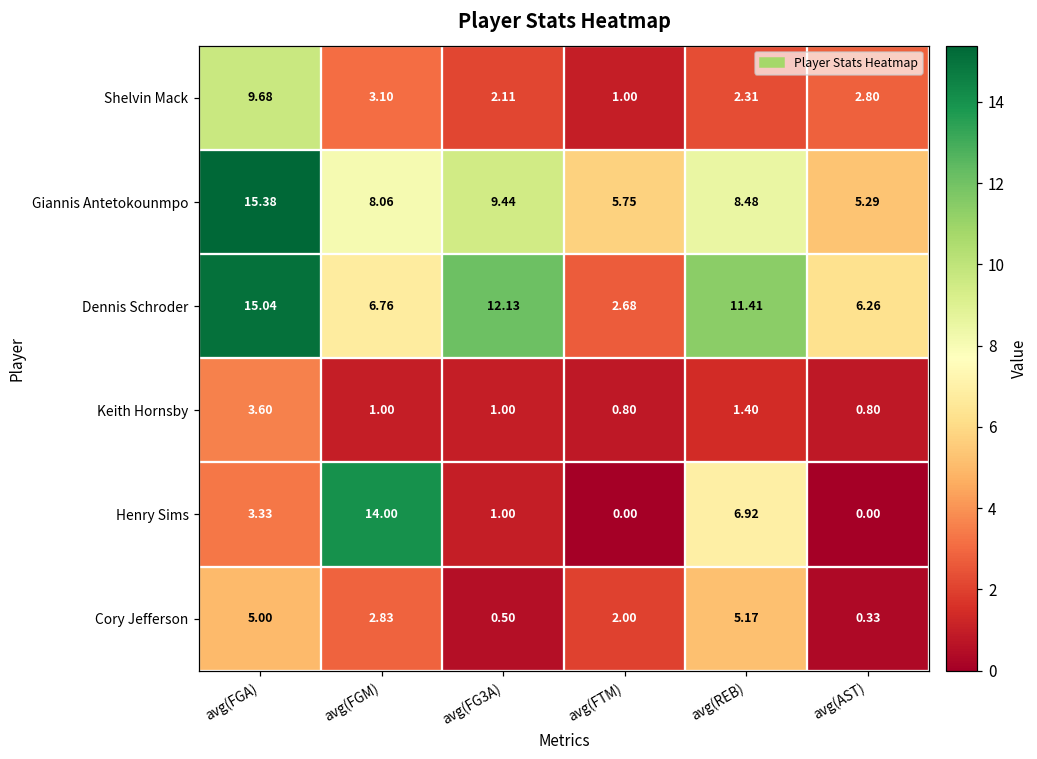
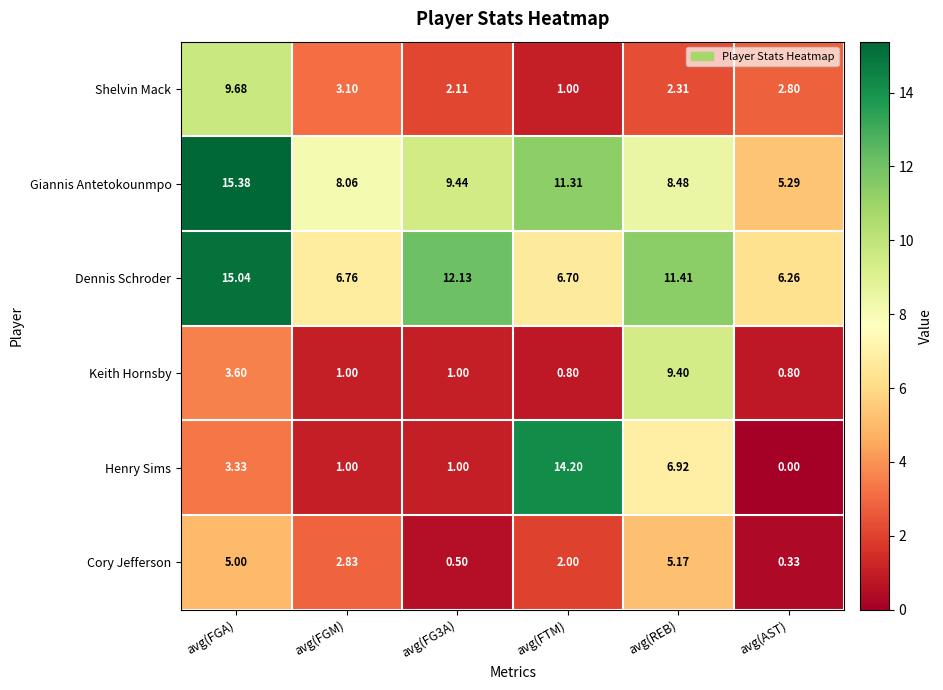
Giannis Antetokounmpo, avg(FTM): 5.75 -> 11.31
Dennis Schroder, avg(FTM): 2.68 -> 6.70
Keith Hornsby, avg(REB): 1.40 -> 9.40
Henry Sims, avg(FGM): 14.00 -> 1.00
Henry Sims, avg(FTM): 0.00 -> 14.20
